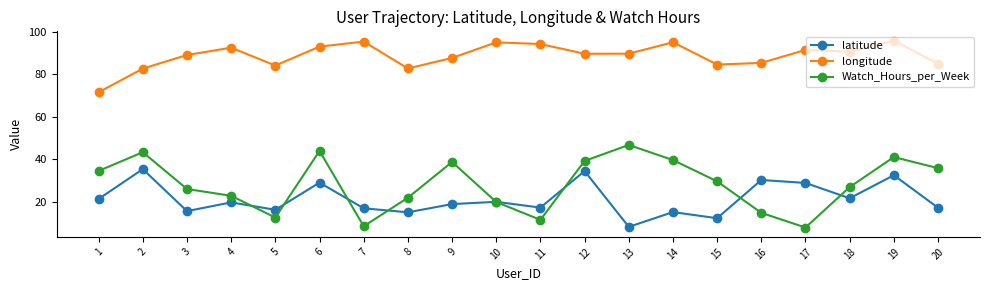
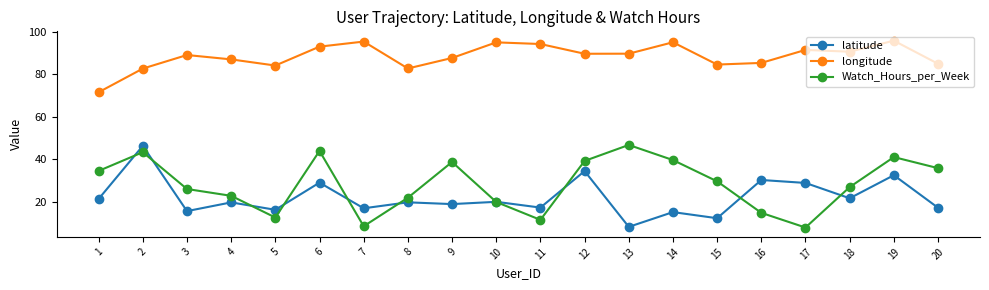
latitude, 2: 35 -> 46
longitude, 4: 93 -> 87
latitude, 8: 15 -> 20
